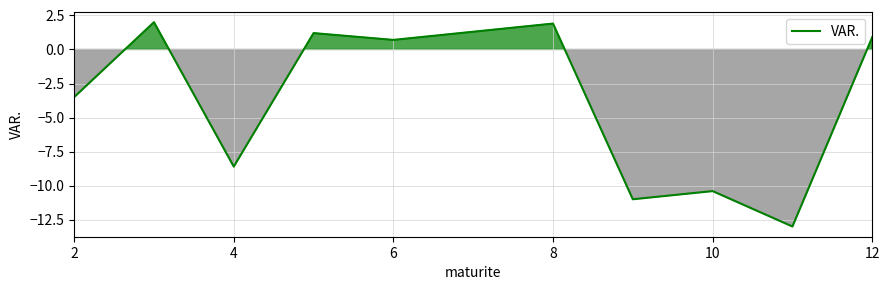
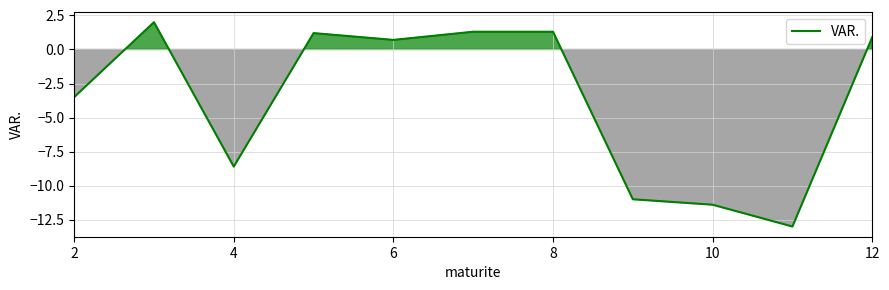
8: 1.9 -> 1.3
10: -10.4 -> -11.4
